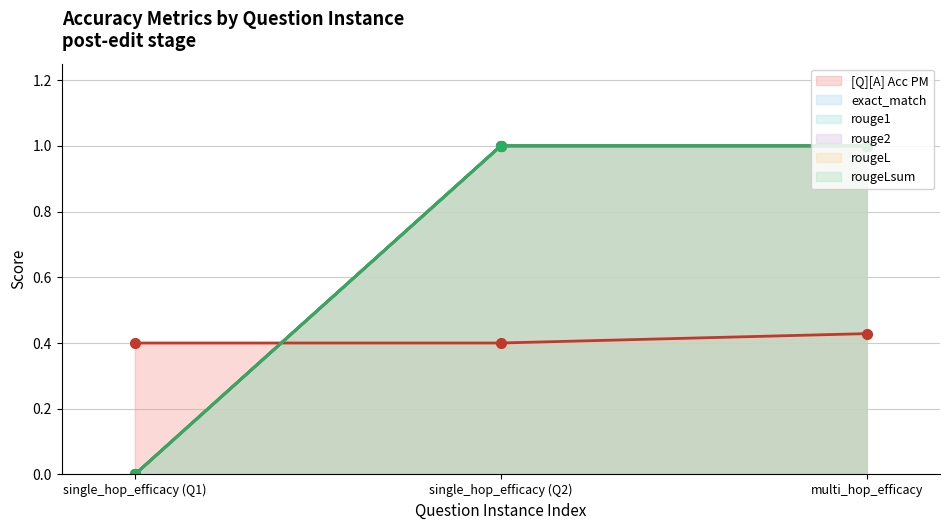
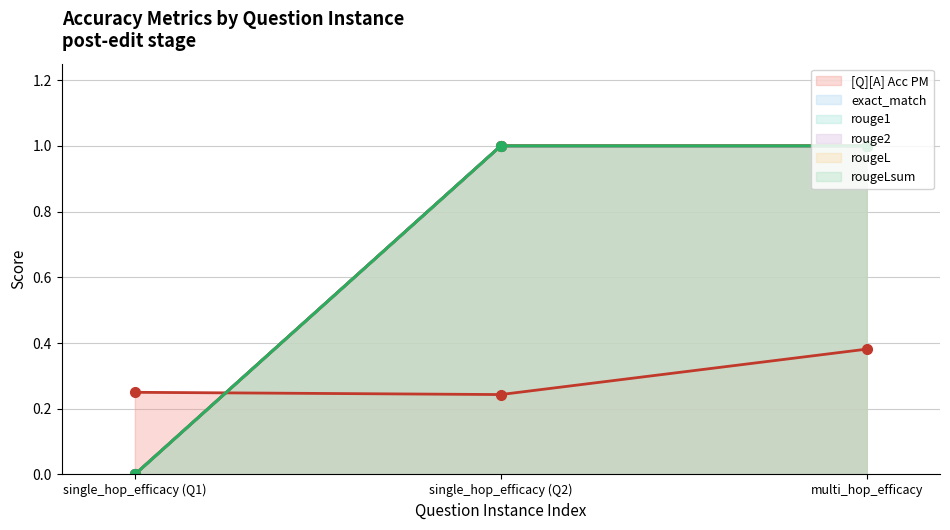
[Q][A] Acc PM, single_hop_efficacy (Q1): 0.40 -> 0.25
[Q][A] Acc PM, single_hop_efficacy (Q2): 0.40 -> 0.24
[Q][A] Acc PM, multi_hop_efficacy: 0.43 -> 0.38
